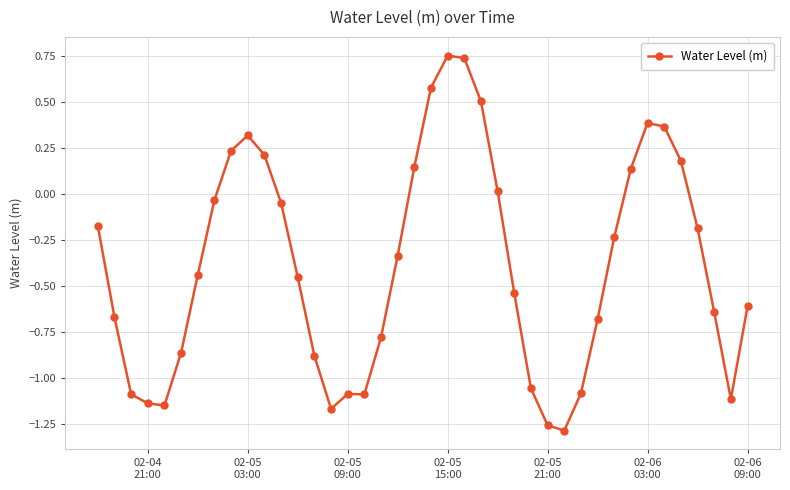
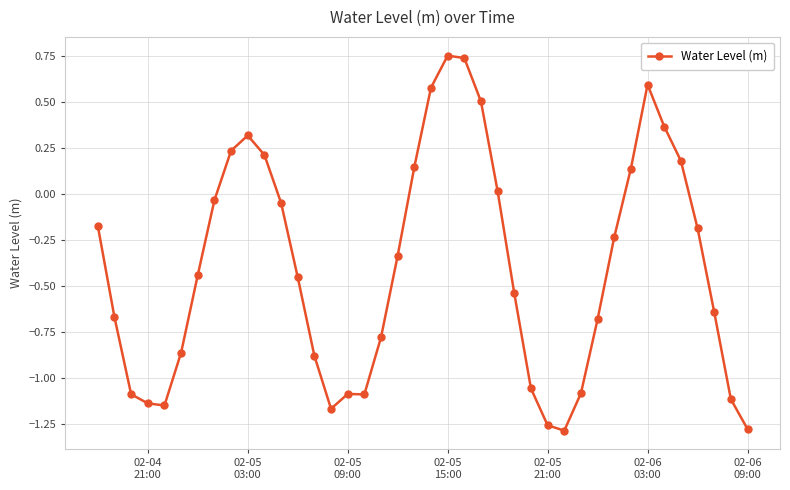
02-06 03:00: 0.39 -> 0.60
02-06 09:00: -0.61 -> -1.28
